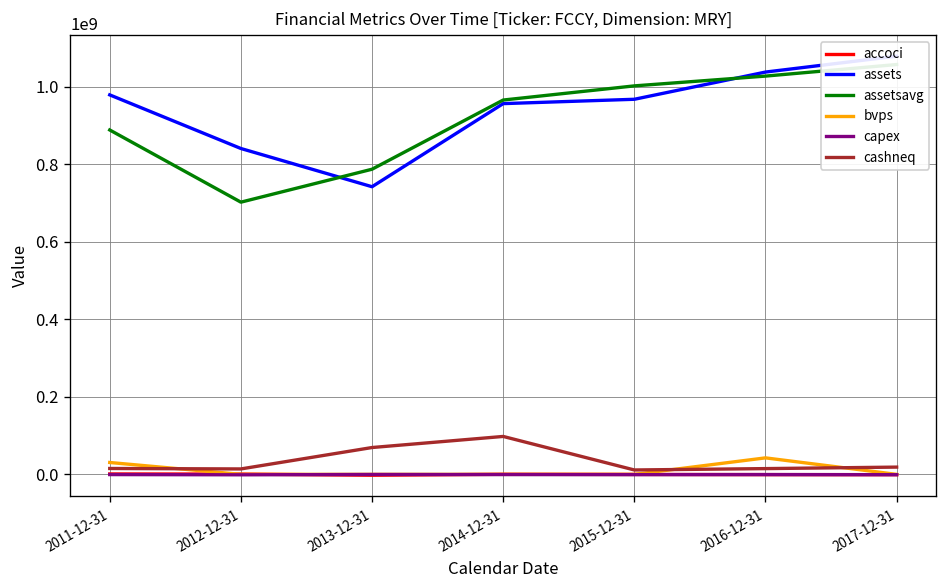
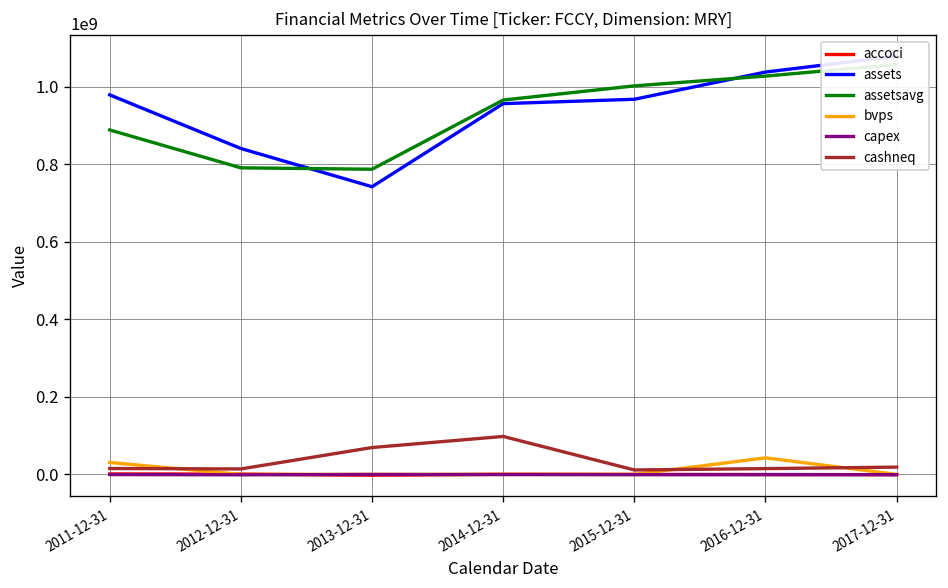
assetsavg, 2012-12-31: 700000000 -> 790000000
